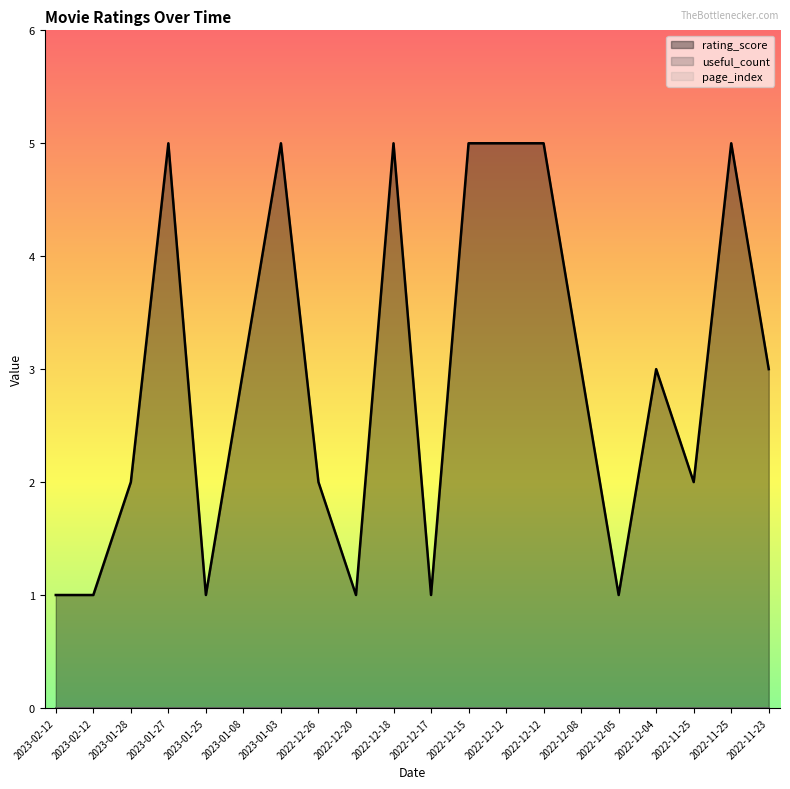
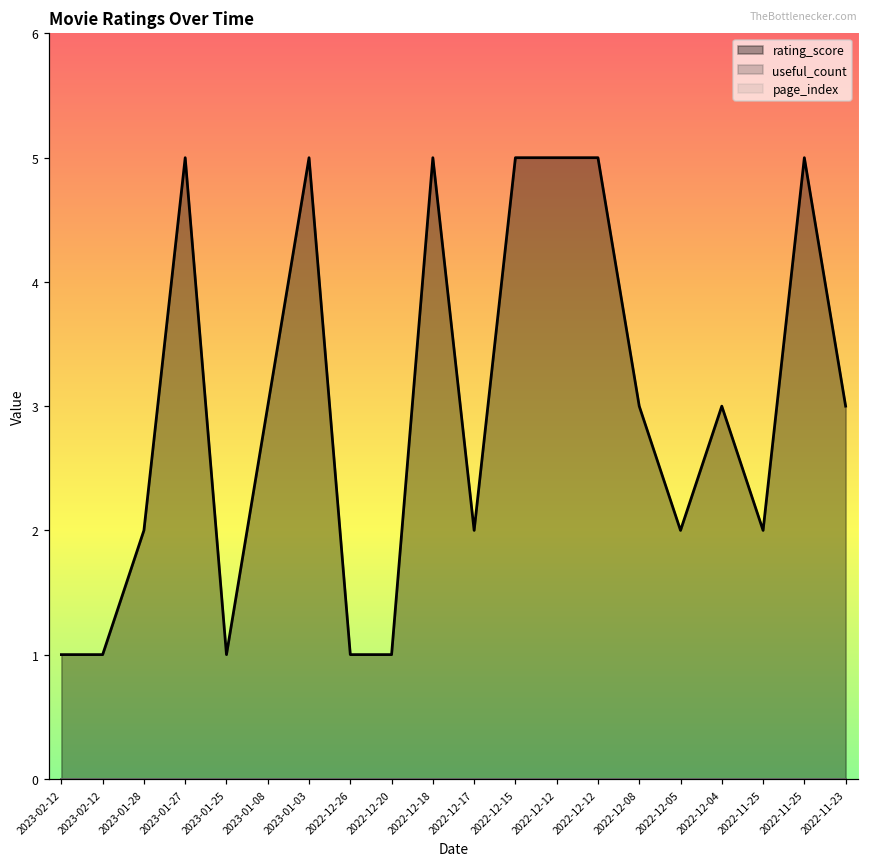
rating_score, 2022-12-26: 2 -> 1
rating_score, 2022-12-17: 1 -> 2
rating_score, 2022-12-05: 1 -> 2
